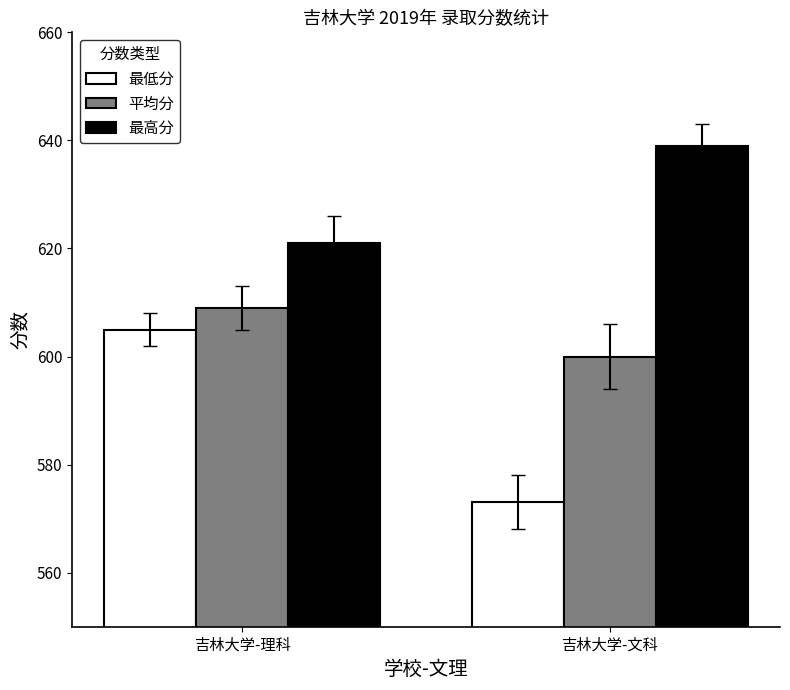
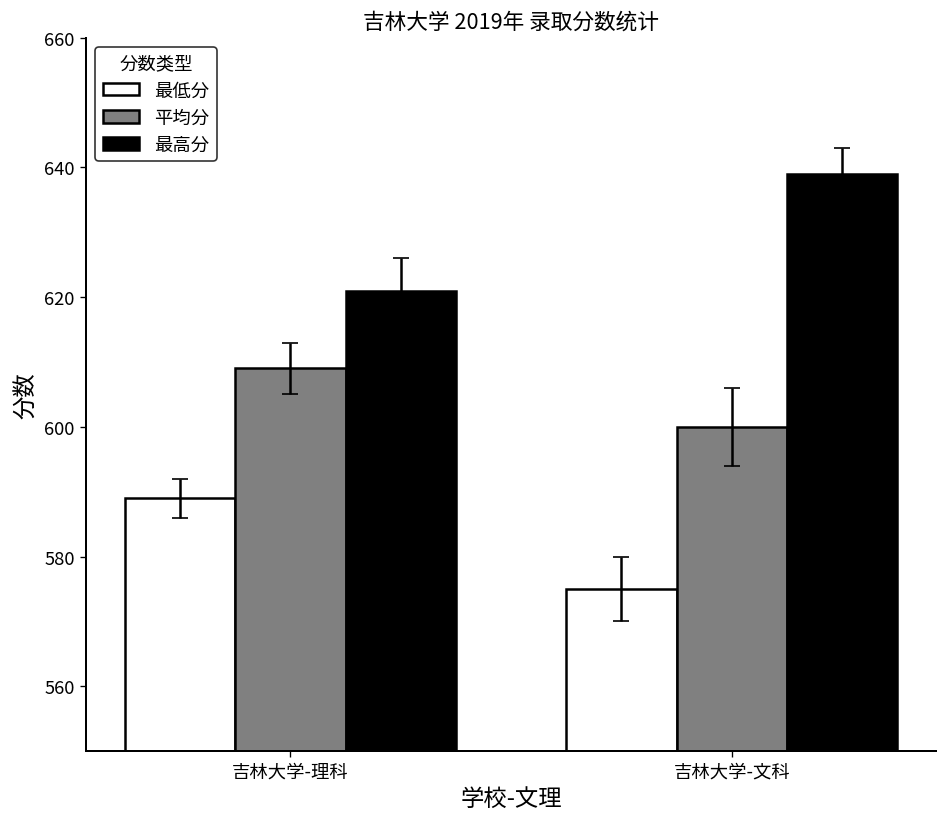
最低分, 吉林大学-理科: 605 -> 589
最低分, 吉林大学-文科: 573 -> 575
